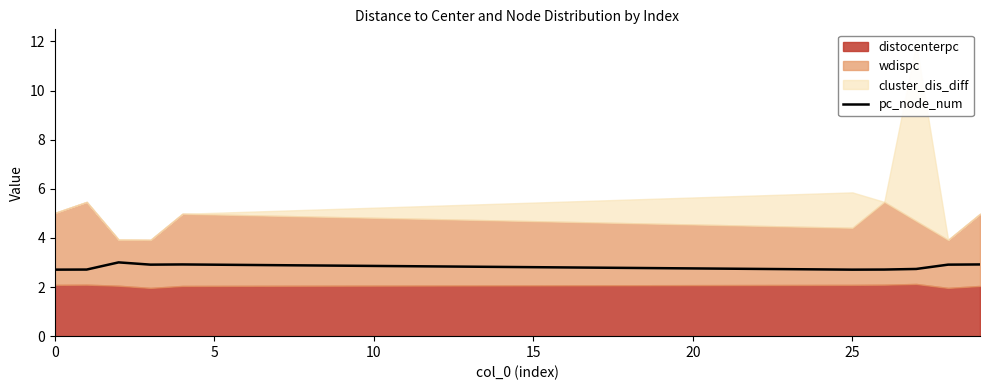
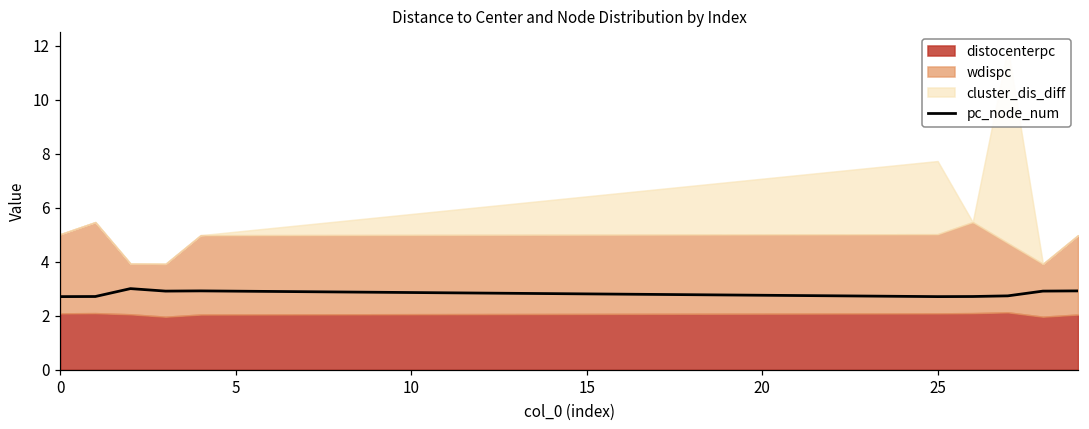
wdispc, 25: 2.3 -> 2.9
cluster_dis_diff, 25: 1.4 -> 2.7
